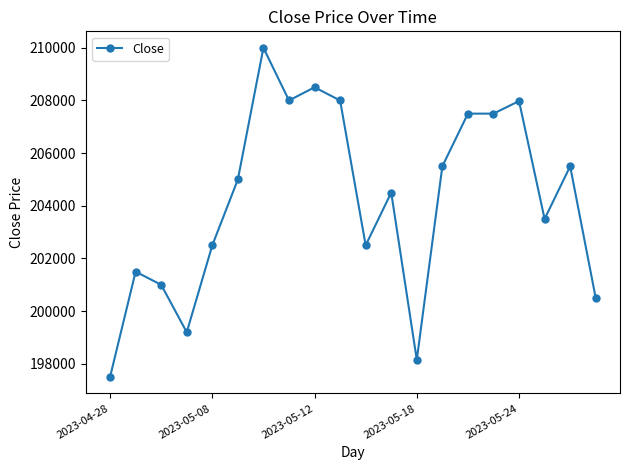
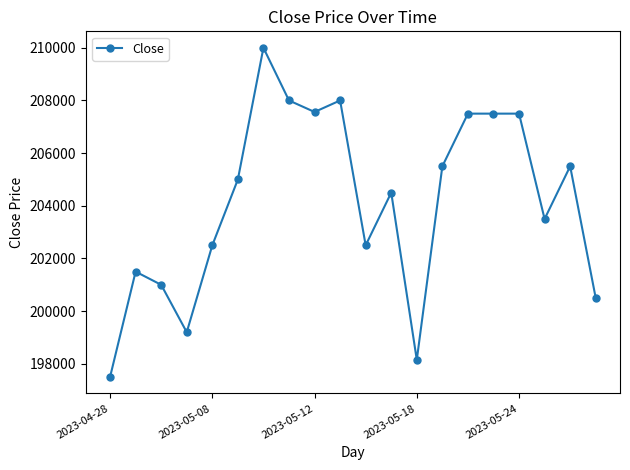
2023-05-12: 208500 -> 207600
2023-05-24: 208000 -> 207500
